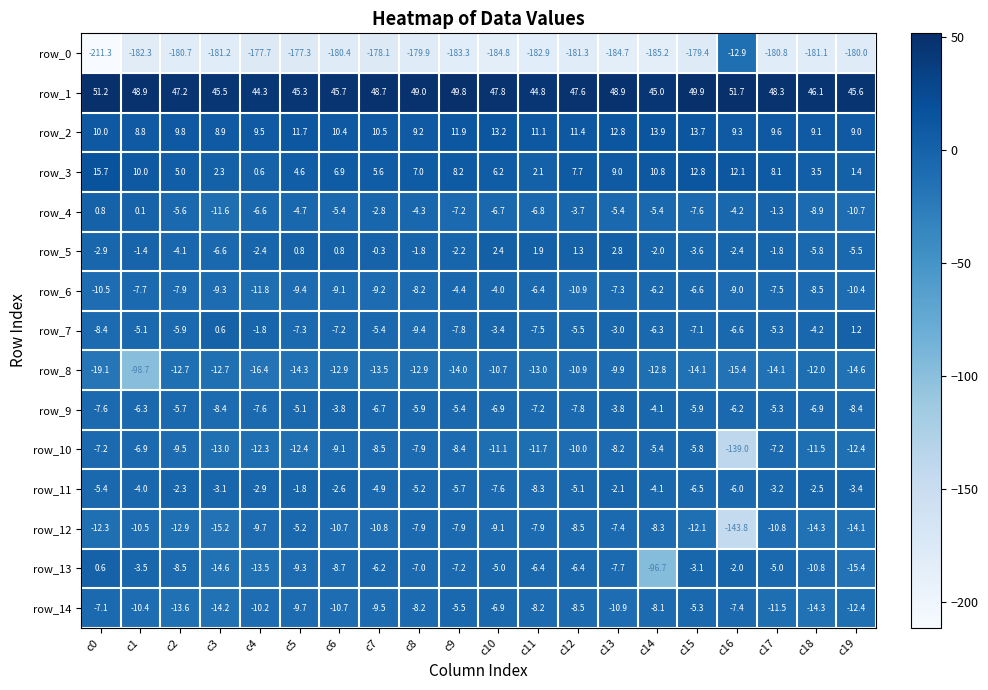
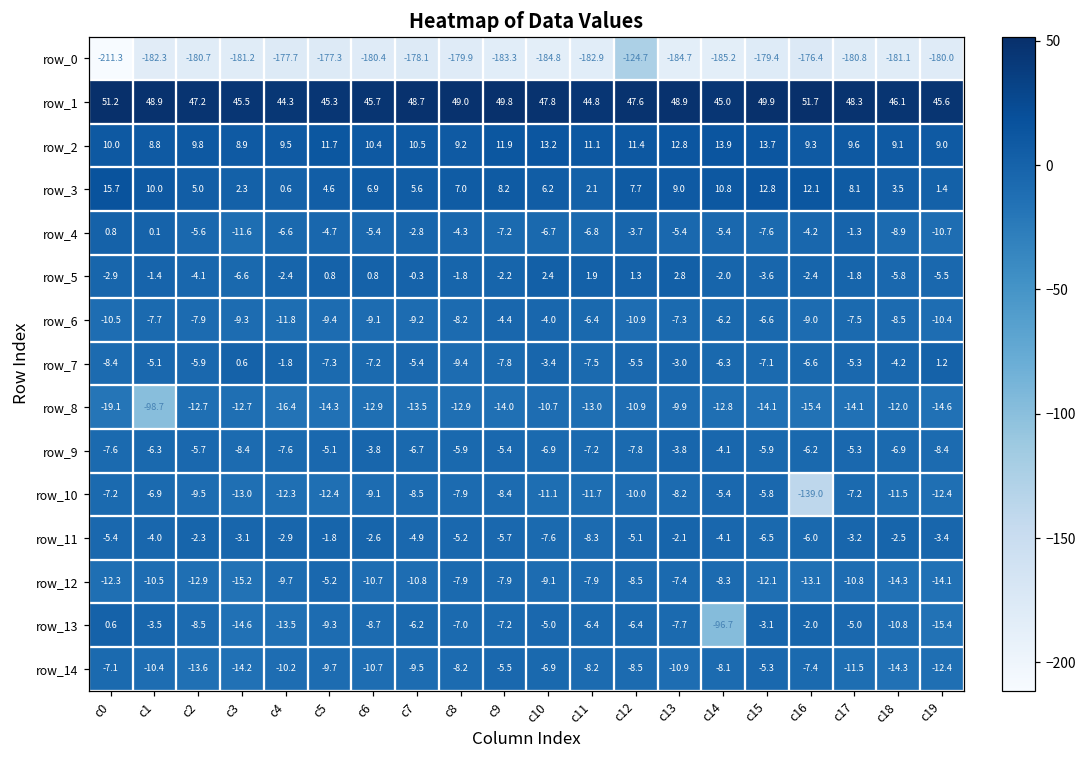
row_0, c12: -181.3 -> -124.7
row_0, c16: -12.9 -> -176.4
row_12, c16: -143.8 -> -13.1
